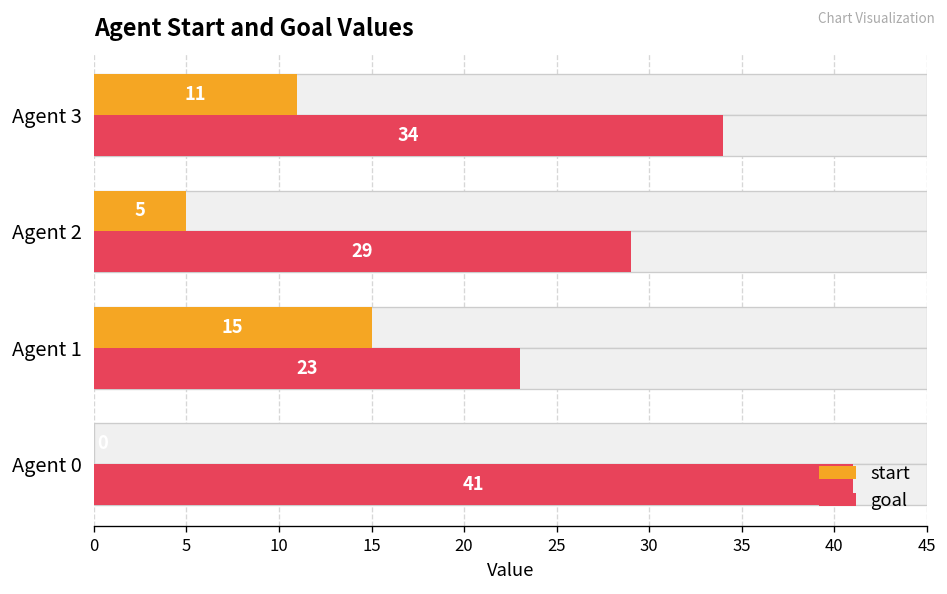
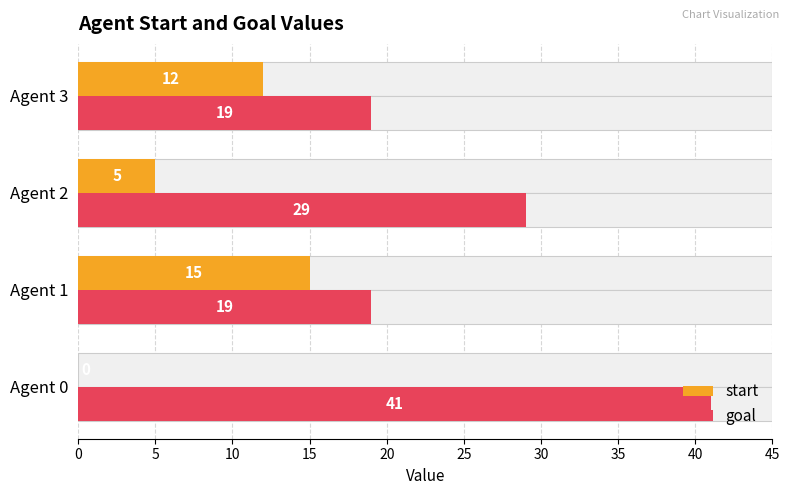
start, Agent 3: 11 -> 12
goal, Agent 3: 34 -> 19
goal, Agent 1: 23 -> 19
